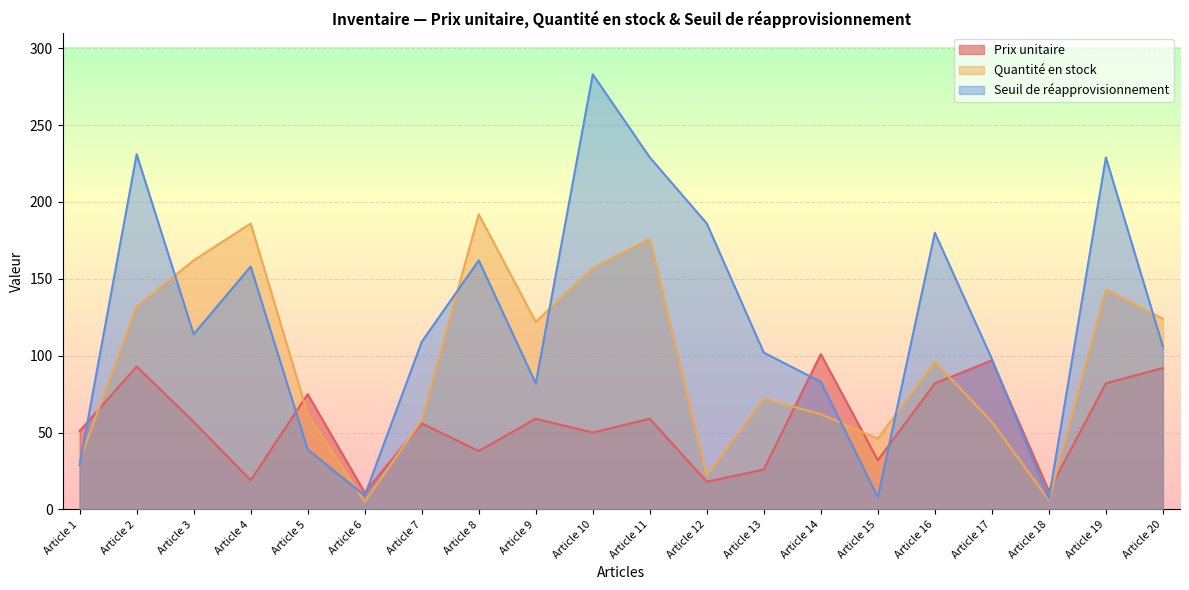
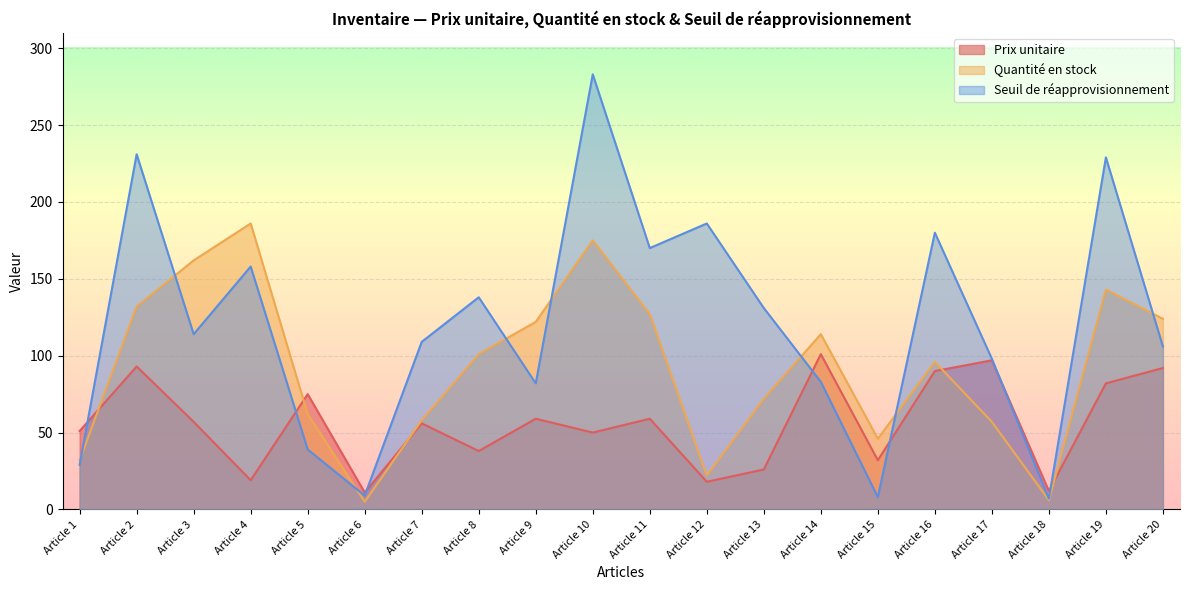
Quantité en stock, Article 8: 192 -> 101
Seuil de réapprovisionnement, Article 8: 162 -> 138
Quantité en stock, Article 10: 157 -> 175
Quantité en stock, Article 11: 176 -> 127
Seuil de réapprovisionnement, Article 11: 229 -> 170
Seuil de réapprovisionnement, Article 13: 102 -> 131
Quantité en stock, Article 14: 62 -> 114
Prix unitaire, Article 16: 82 -> 90
